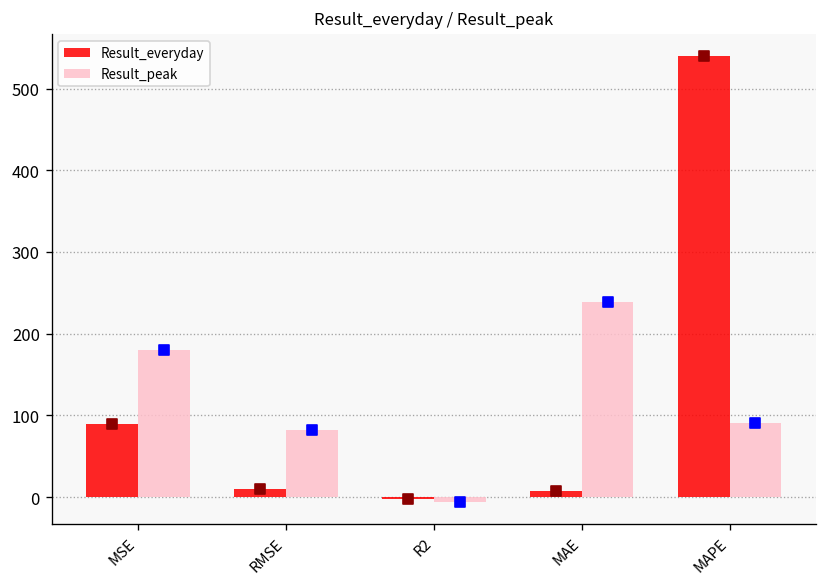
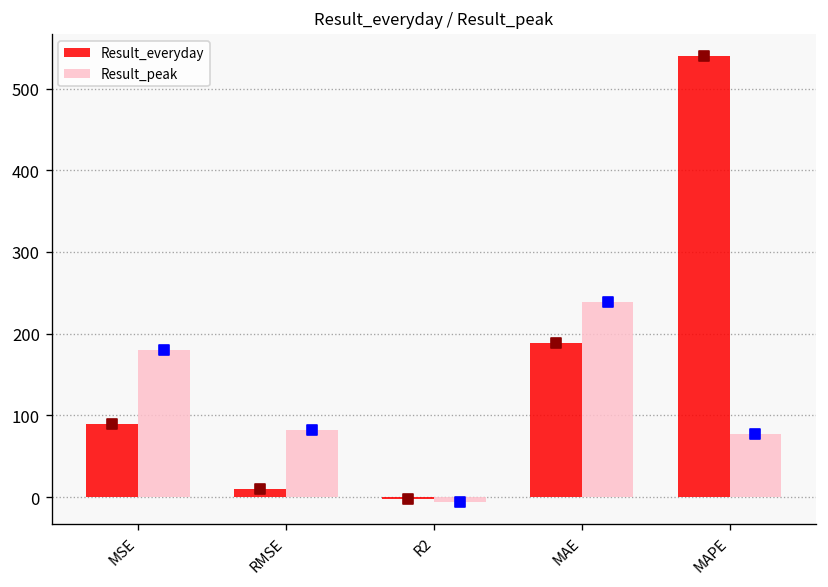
Result_everyday, MAE: 10 -> 190
Result_peak, MAPE: 90 -> 80
